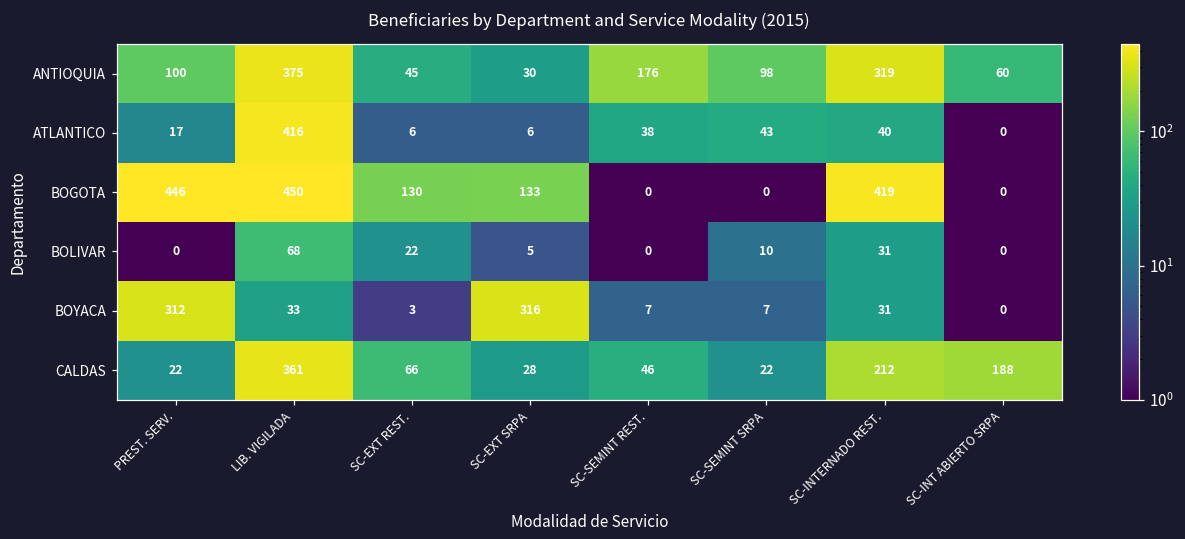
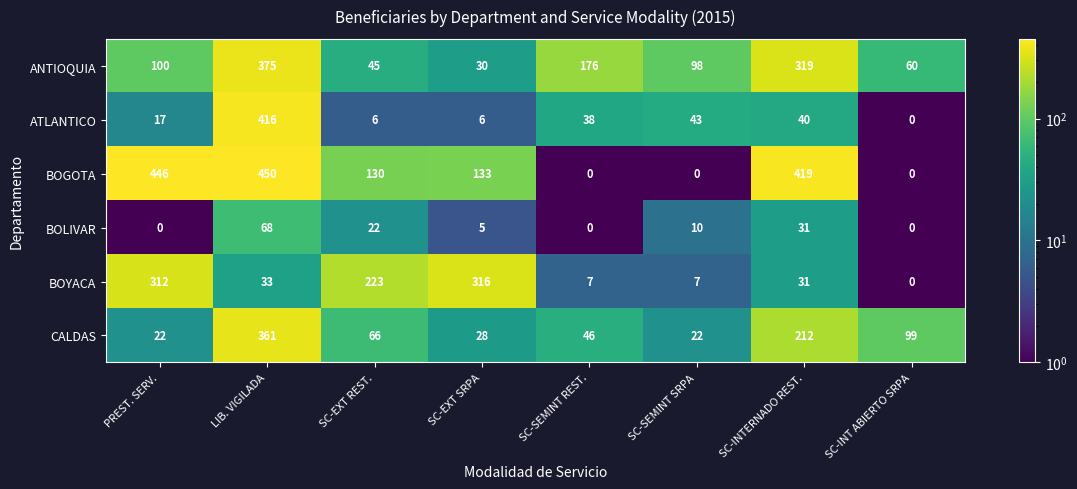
BOYACA, SC-EXT REST.: 3 -> 223
CALDAS, SC-INT ABIERTO SRPA: 188 -> 99
